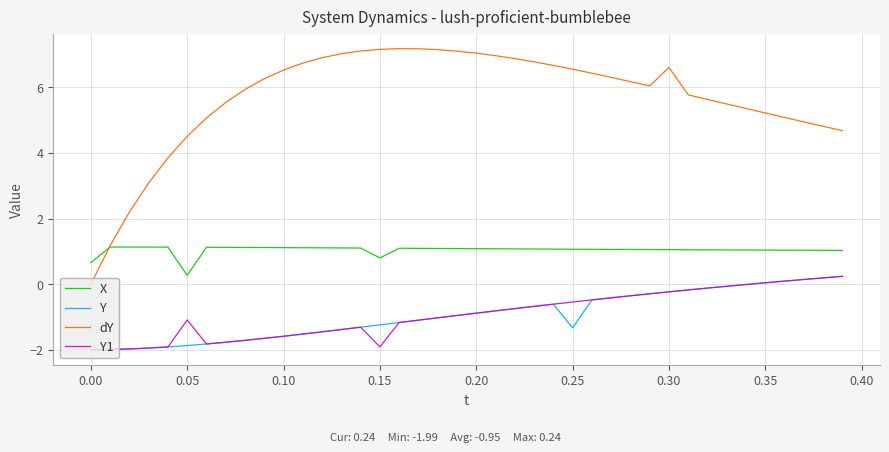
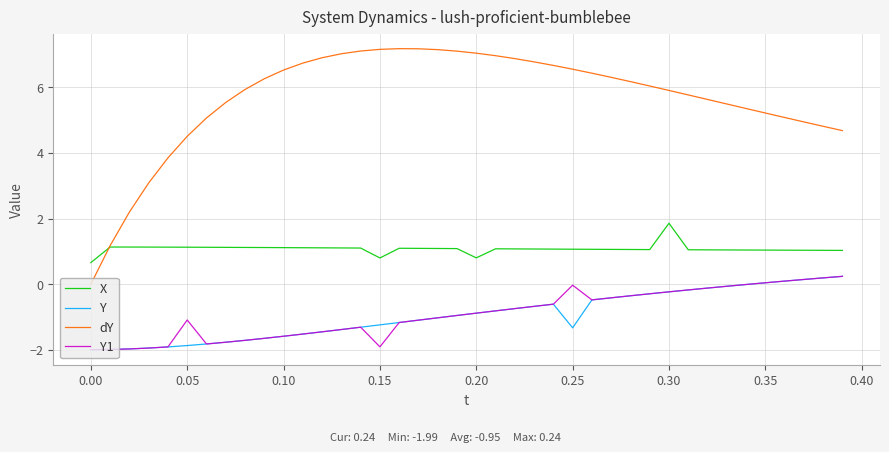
X, 0.05: 0.3 -> 1.1
X, 0.20: 1.1 -> 0.8
Y1, 0.25: -0.5 -> 0.0
X, 0.30: 1.1 -> 1.9
dY, 0.30: 6.6 -> 5.9
